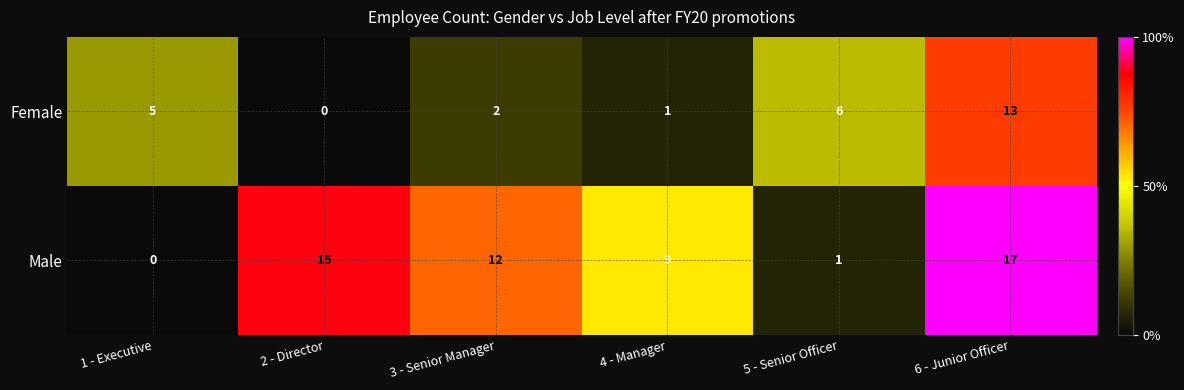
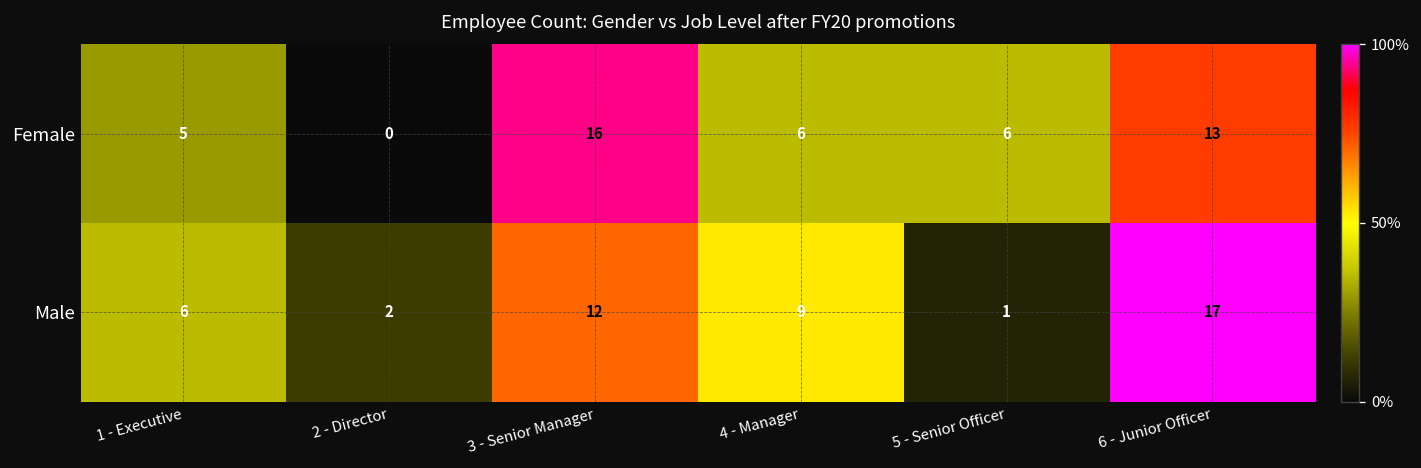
Female, 3 - Senior Manager: 2 -> 16
Female, 4 - Manager: 1 -> 6
Male, 1 - Executive: 0 -> 6
Male, 2 - Director: 15 -> 2
